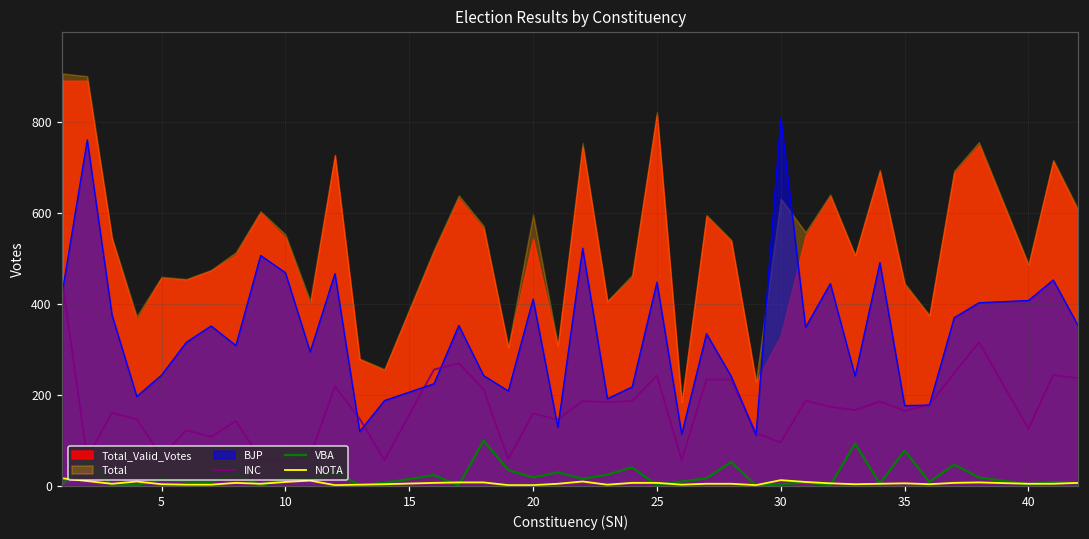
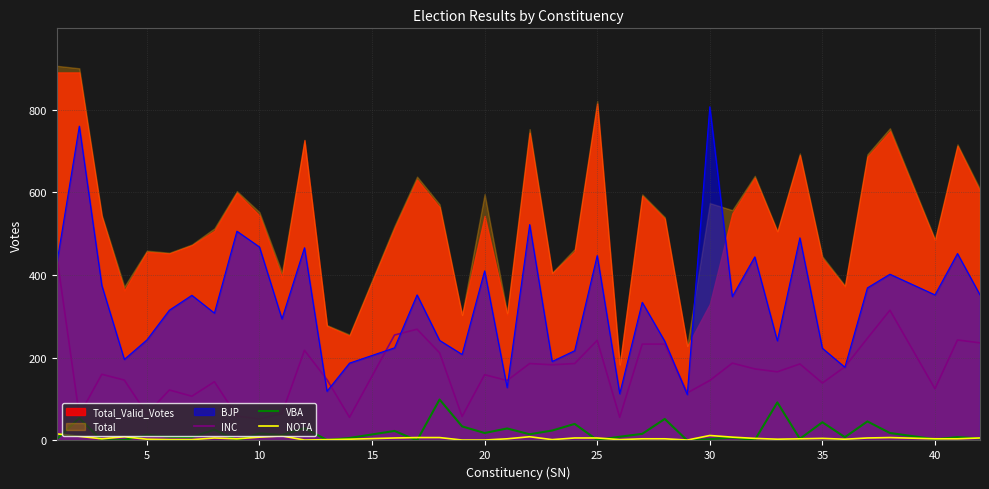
INC, 30: 100 -> 150
Total, 30: 630 -> 570
INC, 35: 160 -> 140
BJP, 35: 180 -> 220
VBA, 35: 80 -> 40
BJP, 40: 410 -> 350
